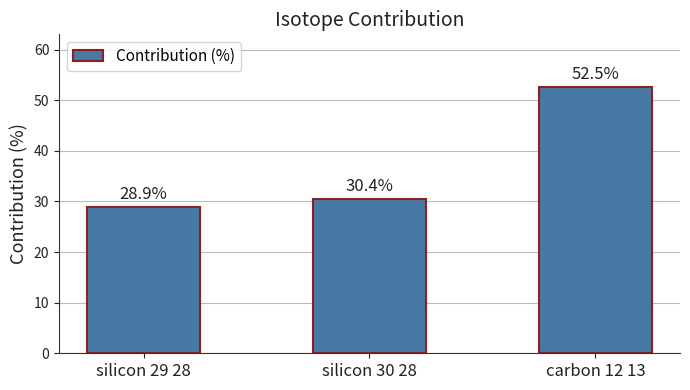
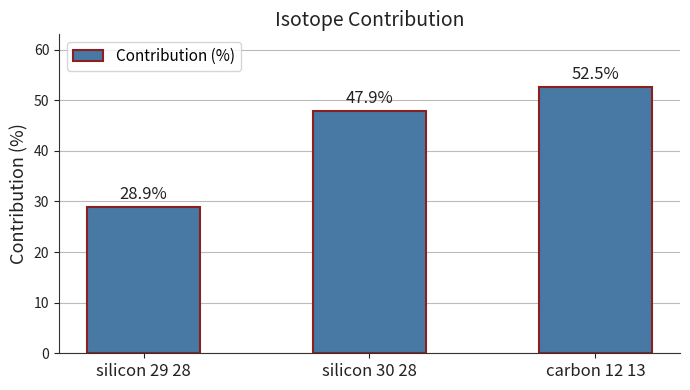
silicon 30 28: 30.4% -> 47.9%
